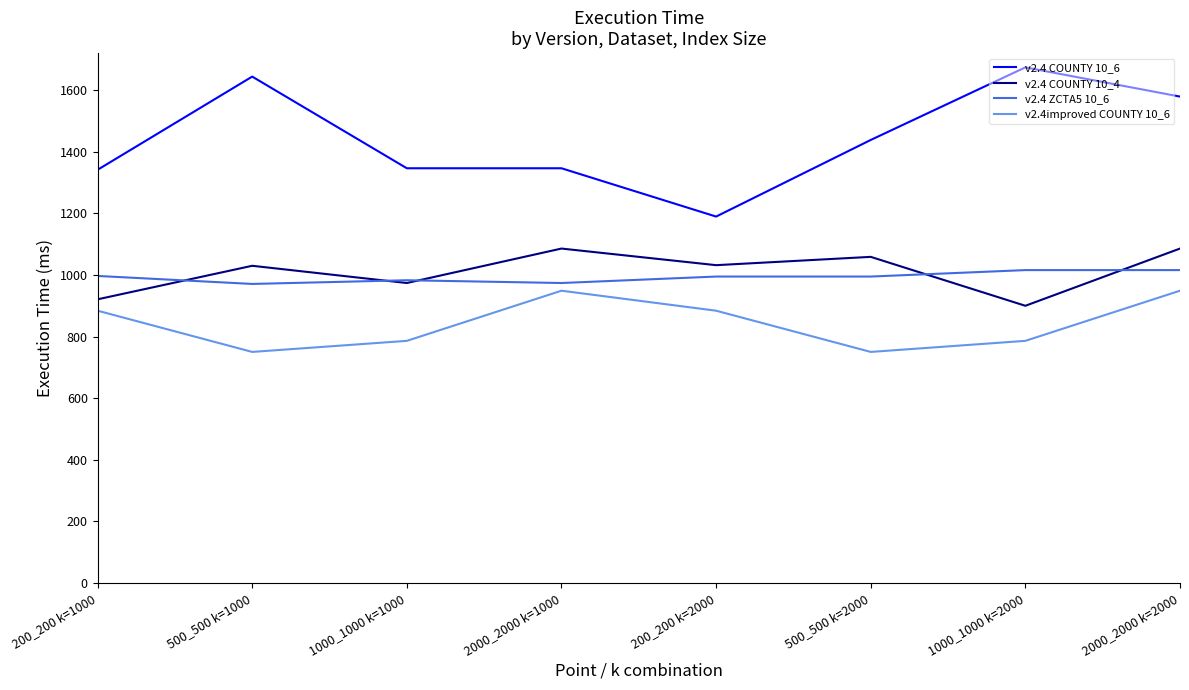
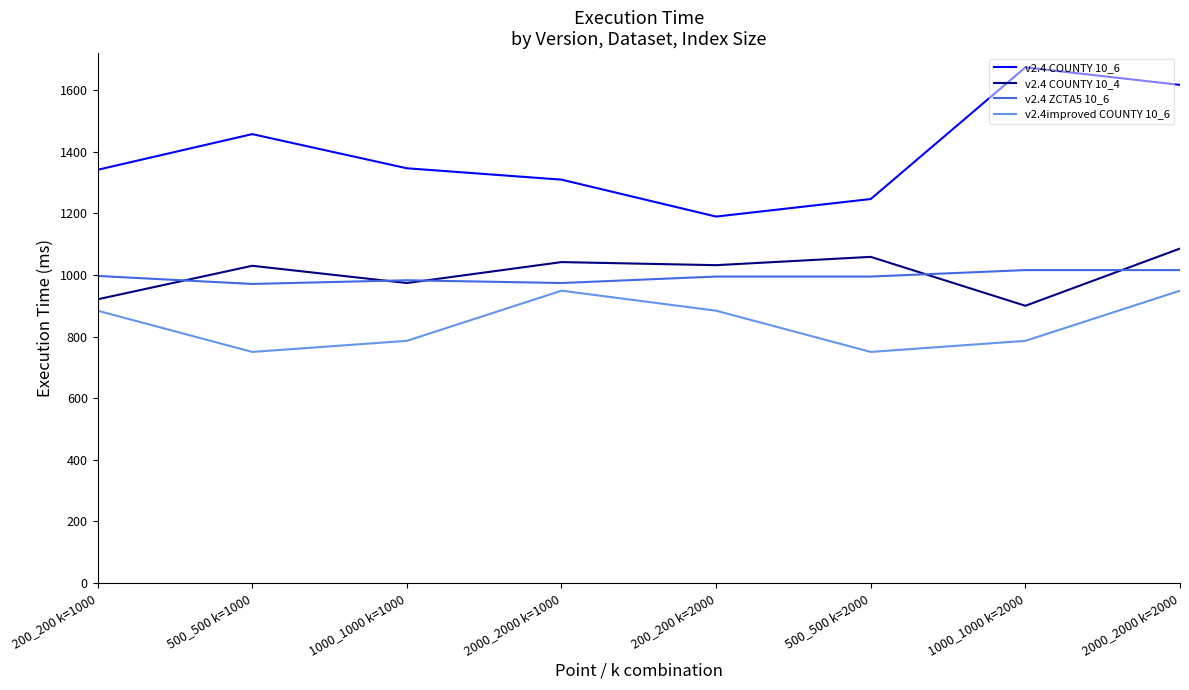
v2.4 COUNTY 10_6, 500_500 k=1000: 1650 -> 1460
v2.4 COUNTY 10_6, 2000_2000 k=1000: 1350 -> 1310
v2.4 COUNTY 10_4, 2000_2000 k=1000: 1090 -> 1040
v2.4 COUNTY 10_6, 500_500 k=2000: 1440 -> 1250
v2.4 COUNTY 10_6, 2000_2000 k=2000: 1580 -> 1620
